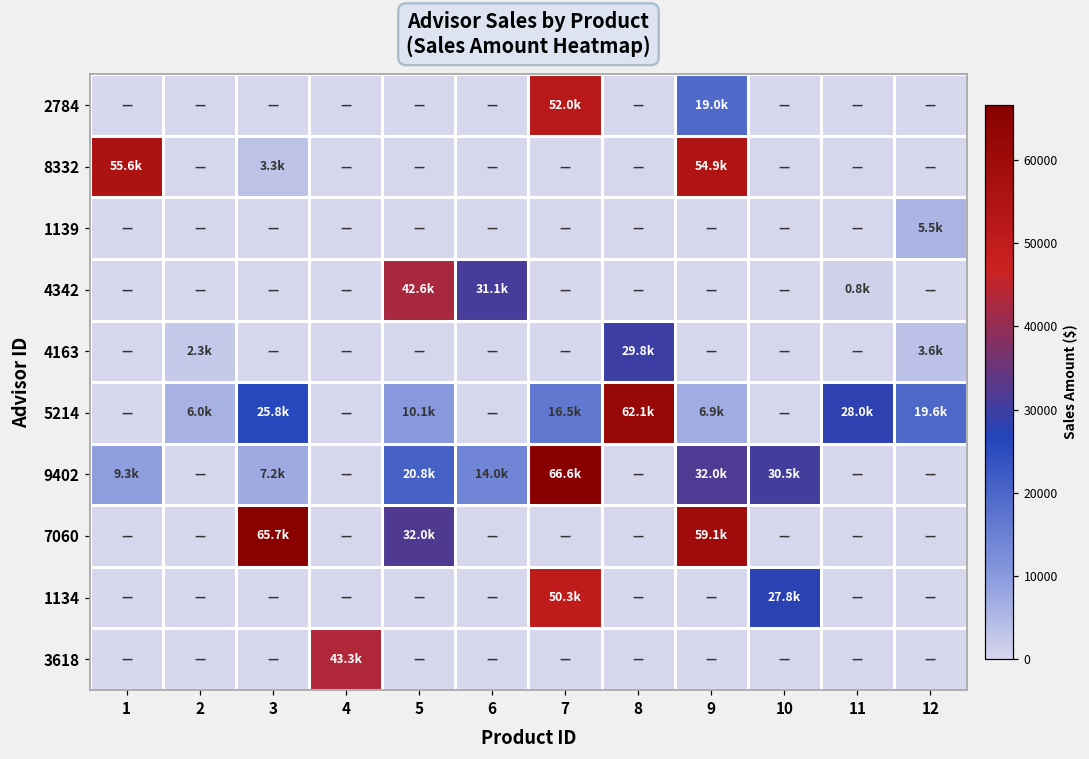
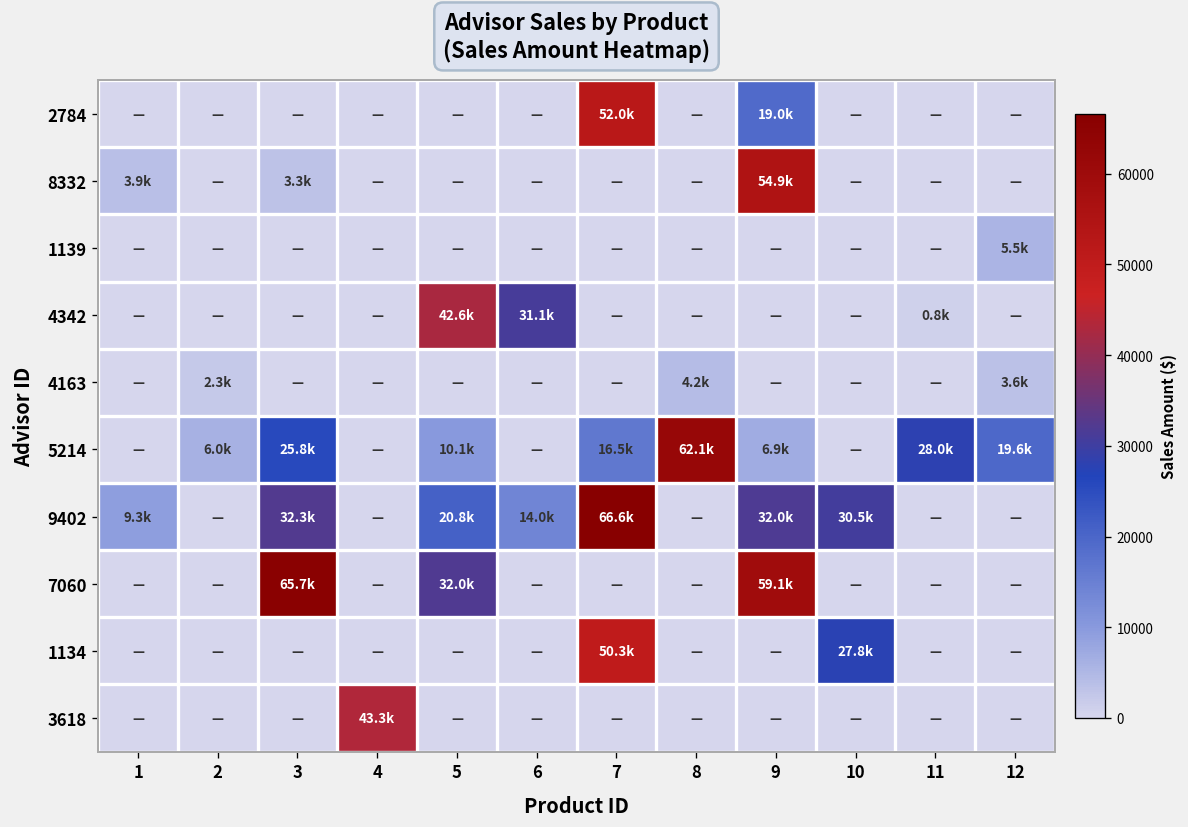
8332, 1: 55.6k -> 3.9k
4163, 8: 29.8k -> 4.2k
9402, 3: 7.2k -> 32.3k
